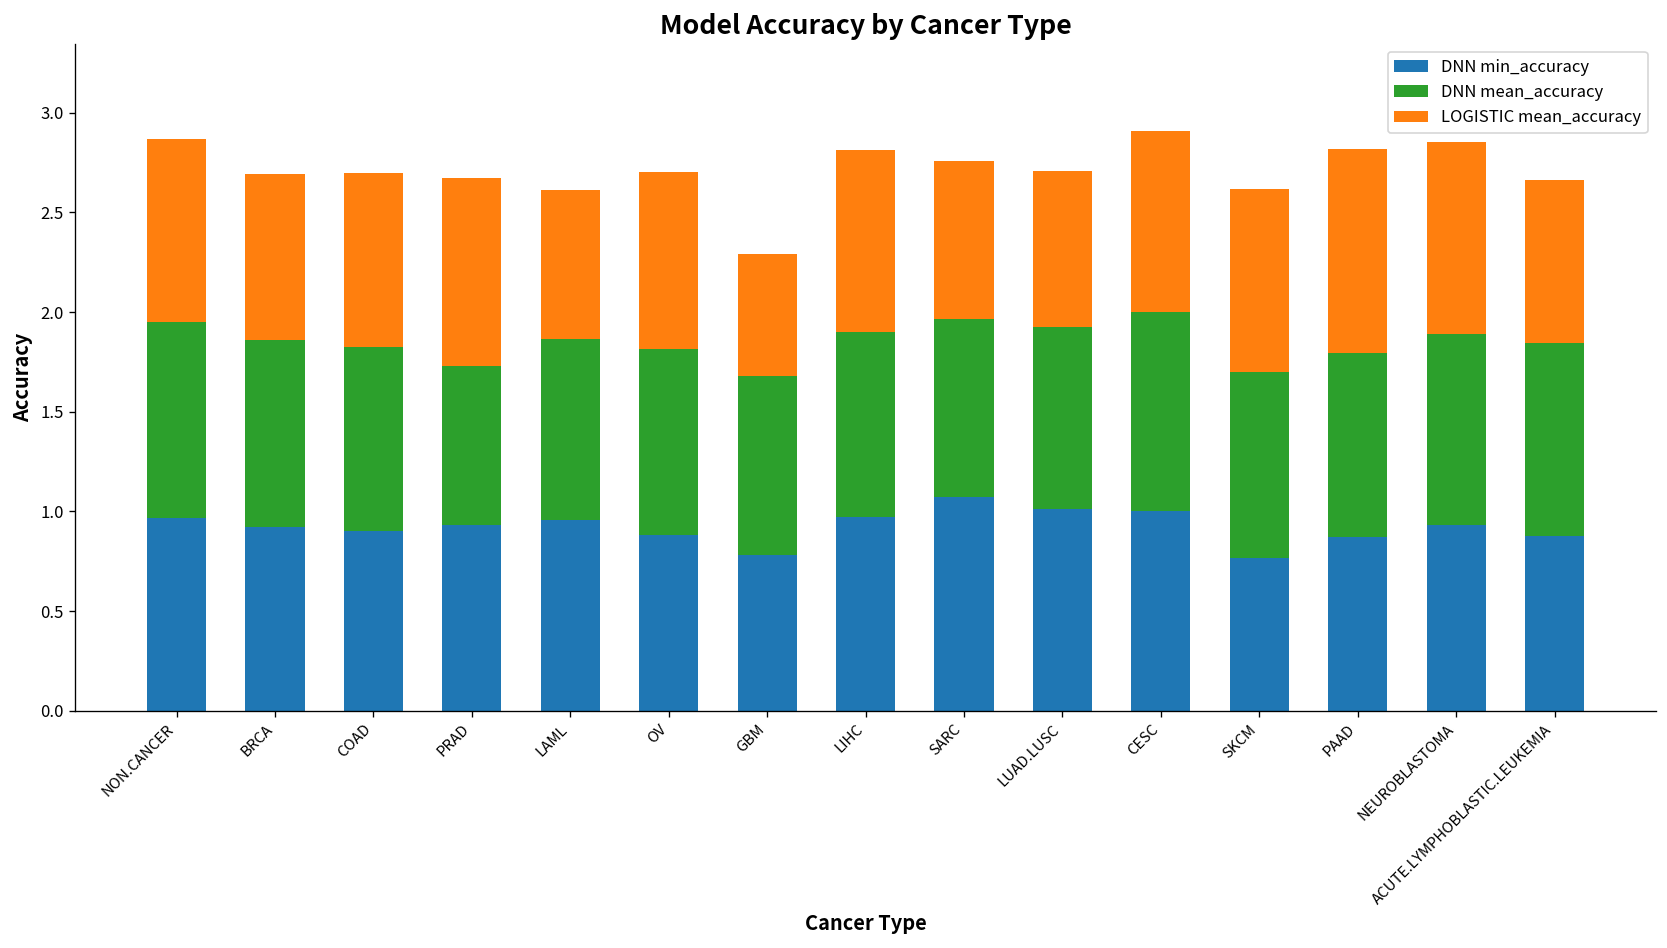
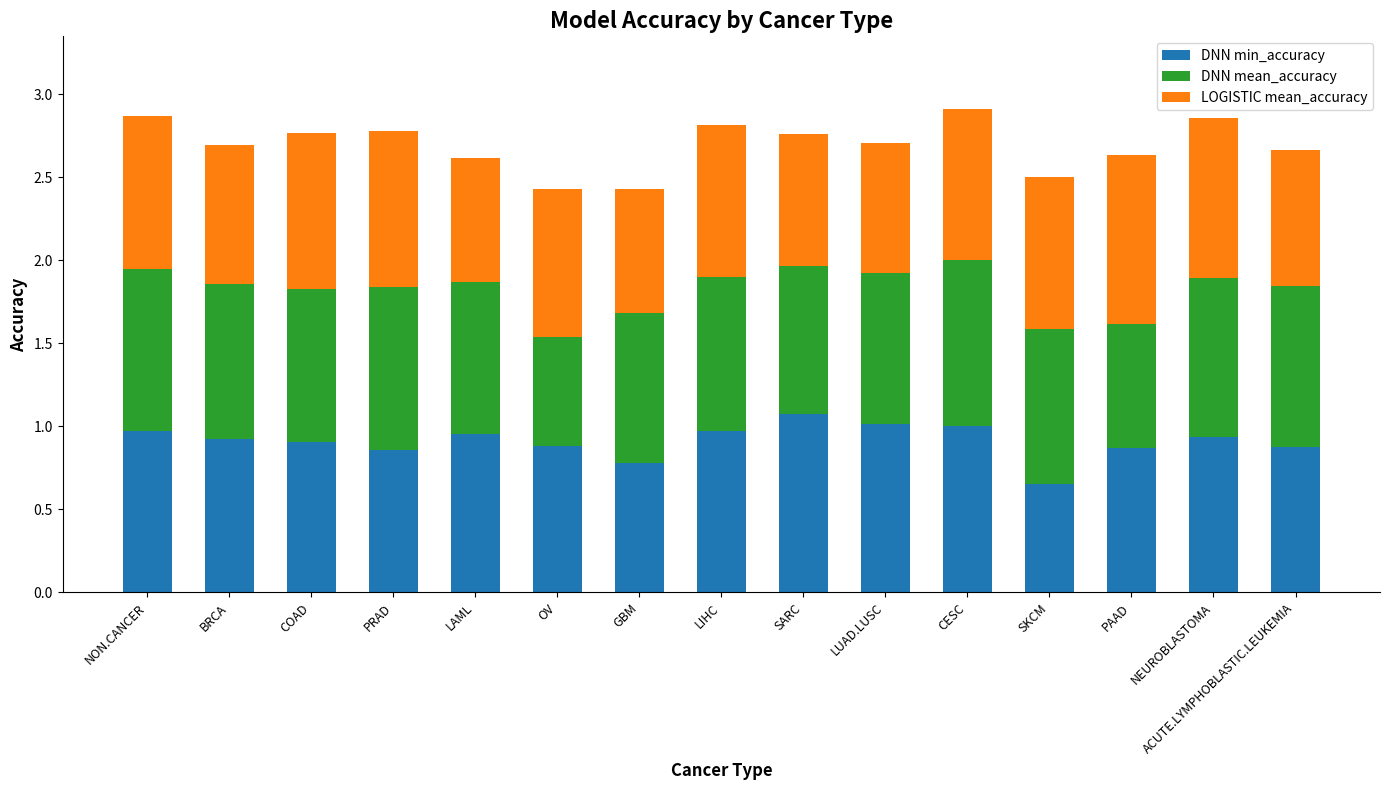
LOGISTIC mean_accuracy, COAD: 0.87 -> 0.94
DNN min_accuracy, PRAD: 0.93 -> 0.86
DNN mean_accuracy, PRAD: 0.80 -> 0.98
DNN mean_accuracy, OV: 0.93 -> 0.66
LOGISTIC mean_accuracy, GBM: 0.61 -> 0.75
DNN min_accuracy, SKCM: 0.77 -> 0.65
DNN mean_accuracy, PAAD: 0.93 -> 0.74
